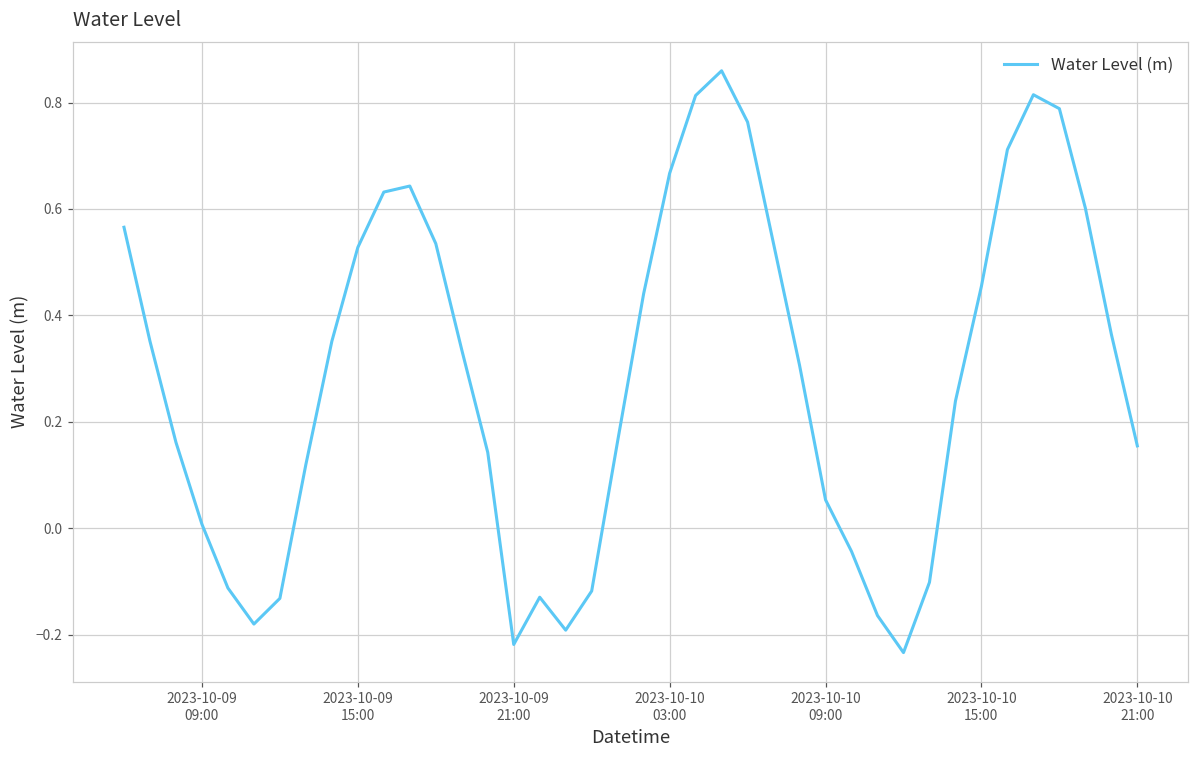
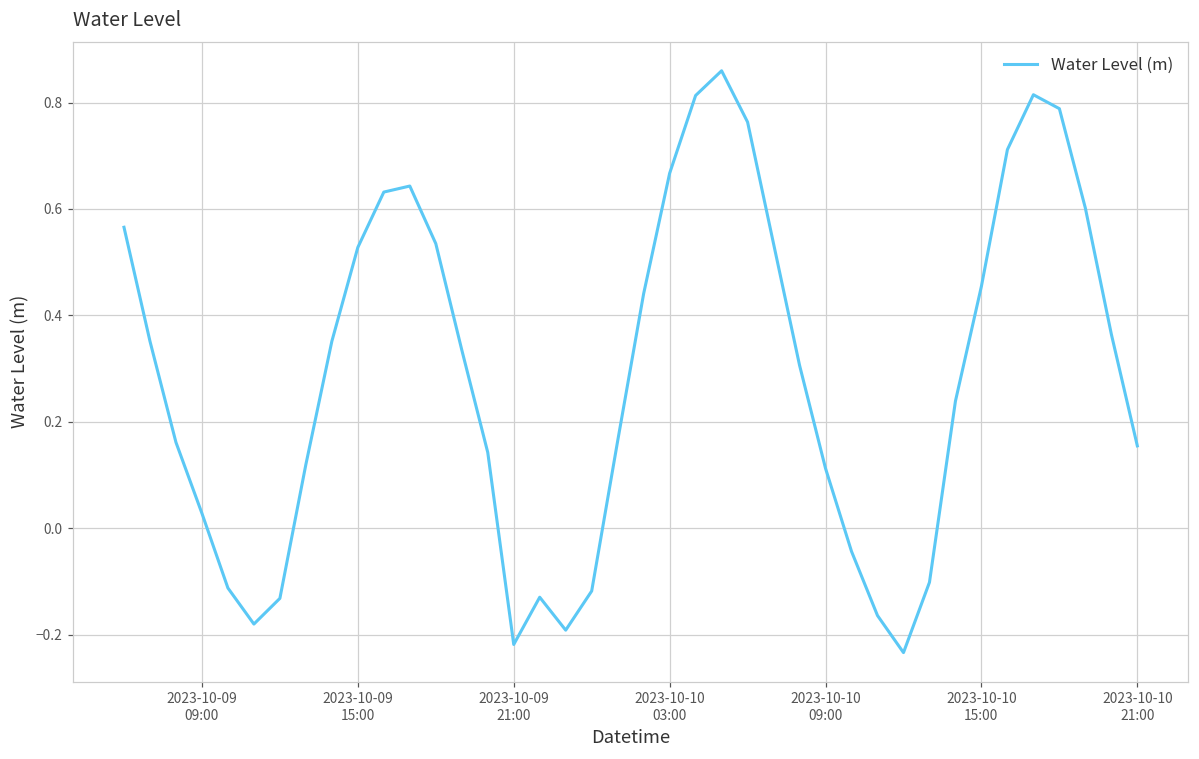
2023-10-09 09:00: 0.01 -> 0.03
2023-10-10 09:00: 0.05 -> 0.11
